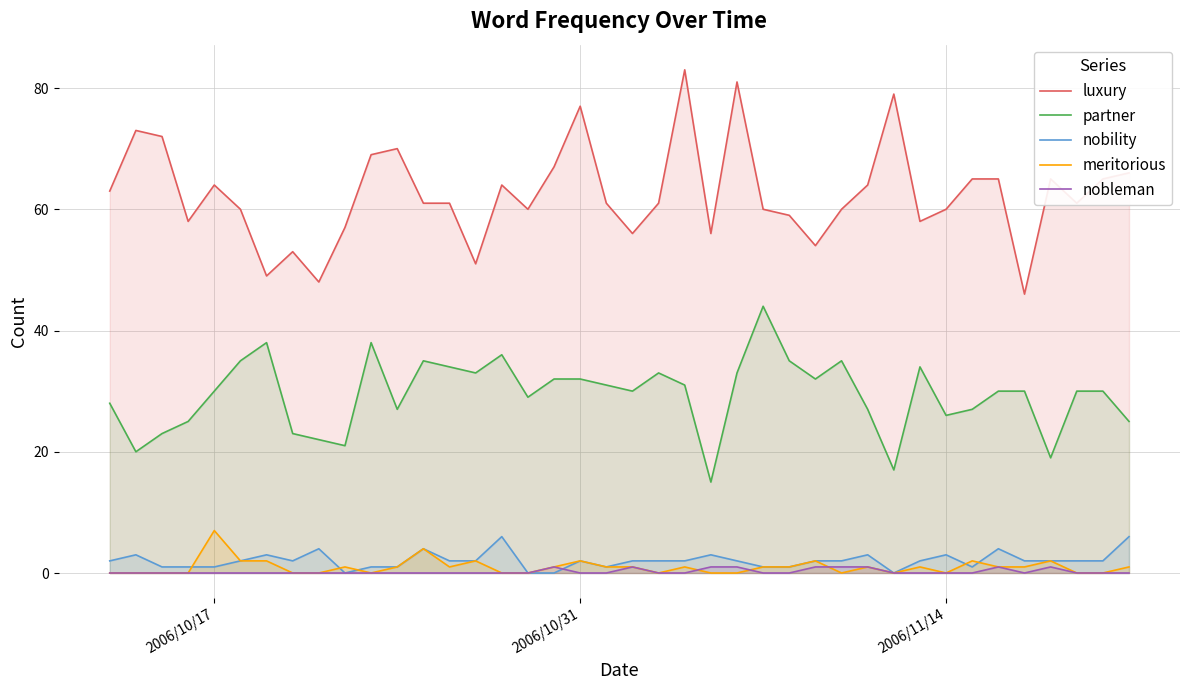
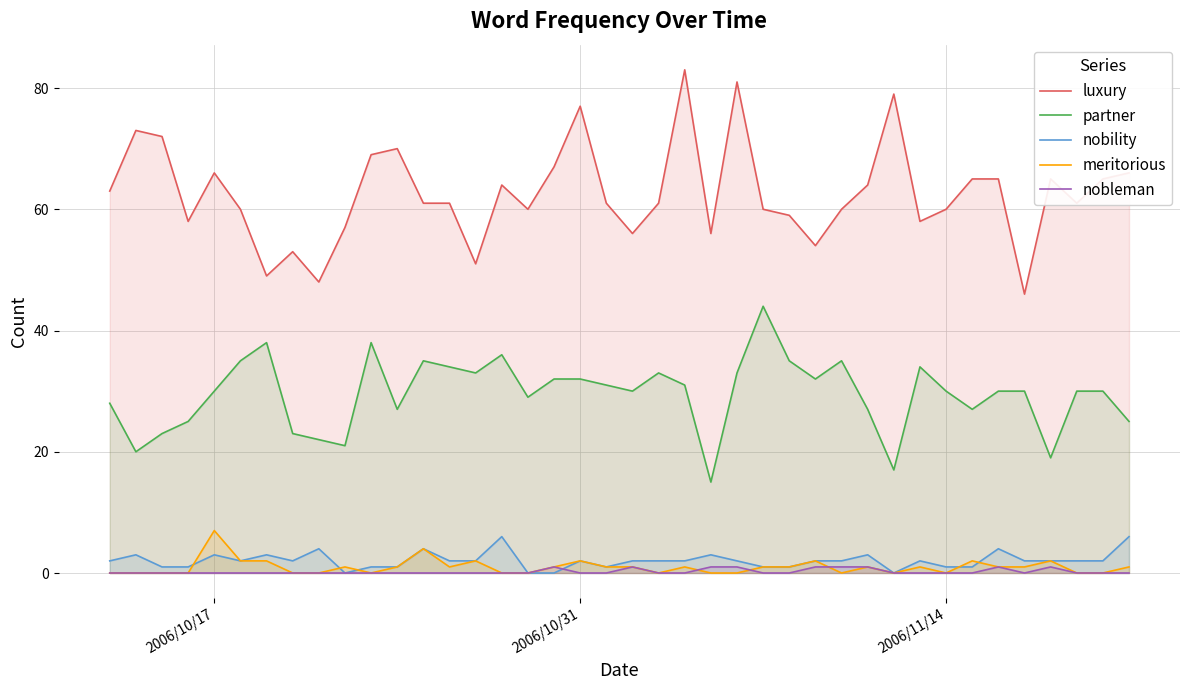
luxury, 2006/10/17: 64 -> 66
nobility, 2006/10/17: 1 -> 3
partner, 2006/11/14: 26 -> 30
nobility, 2006/11/14: 3 -> 1
